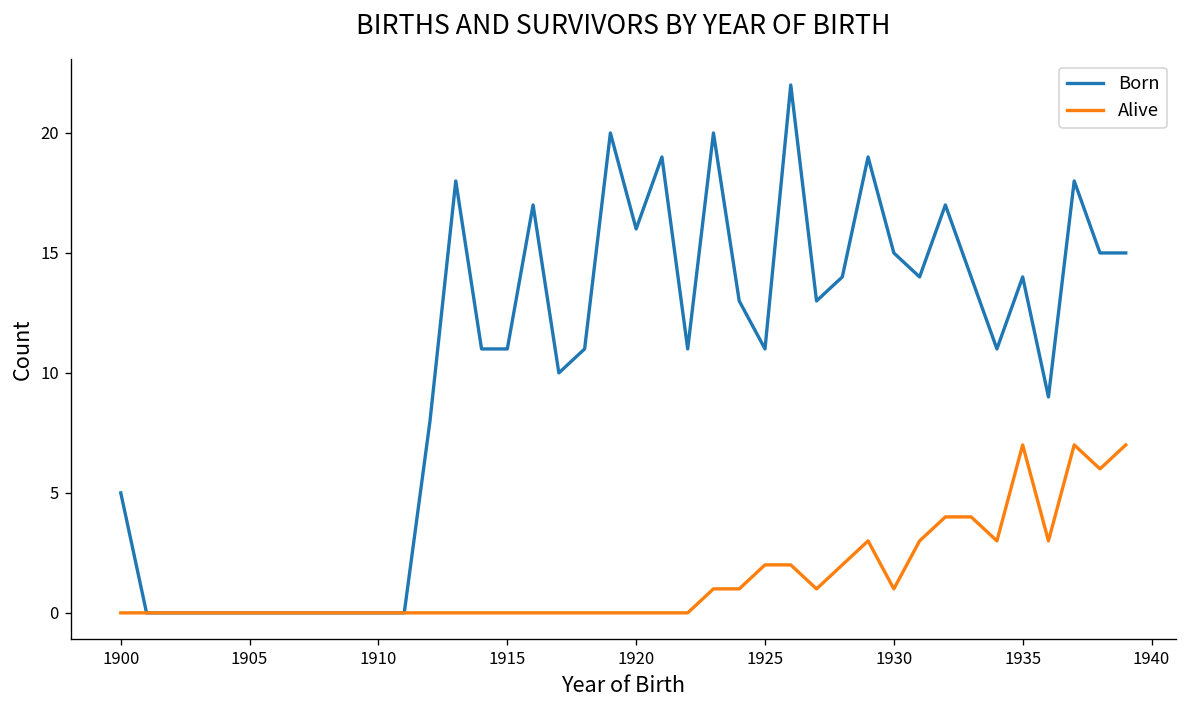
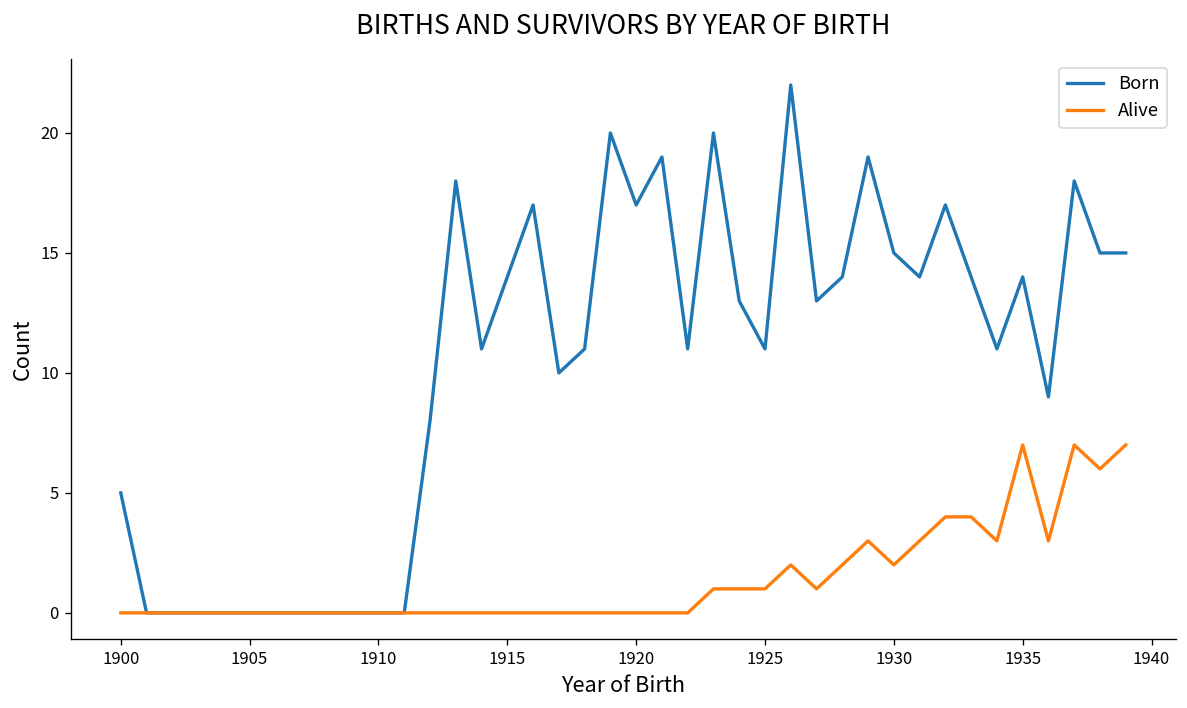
Born, 1915: 11 -> 14
Born, 1920: 16 -> 17
Alive, 1925: 2 -> 1
Alive, 1930: 1 -> 2
